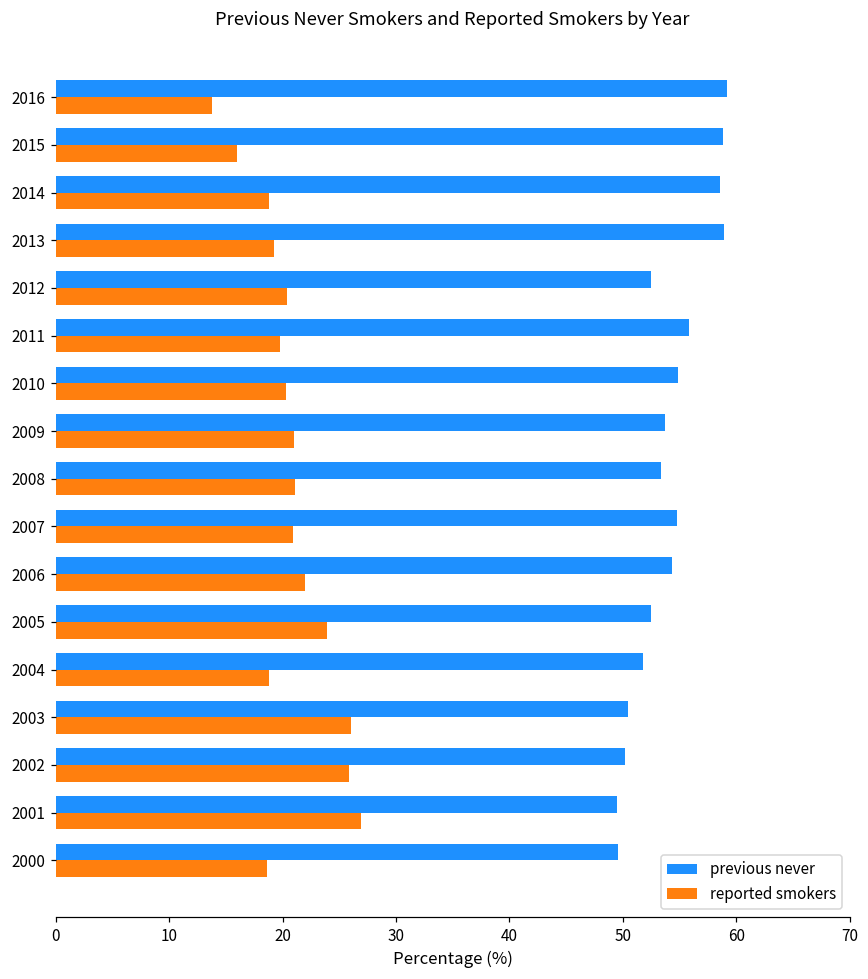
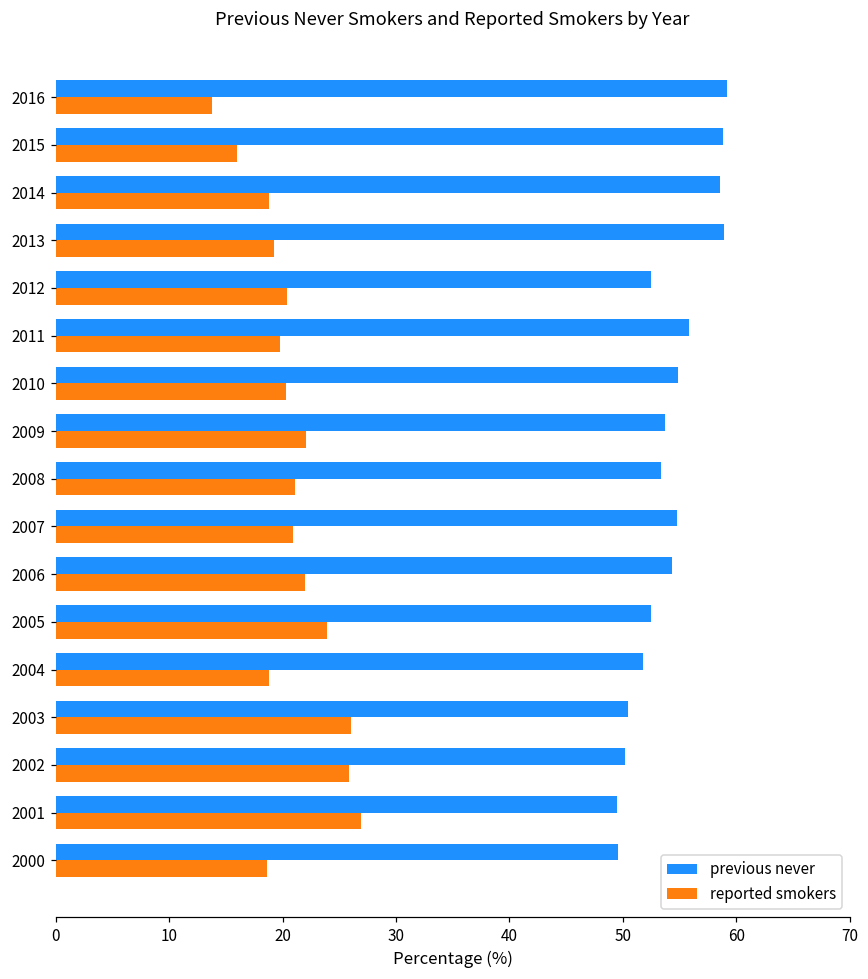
reported smokers, 2009: 21.0 -> 22.1
